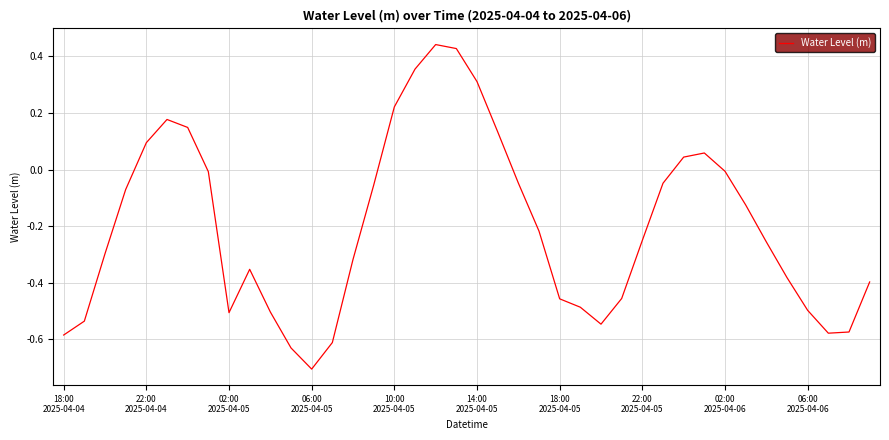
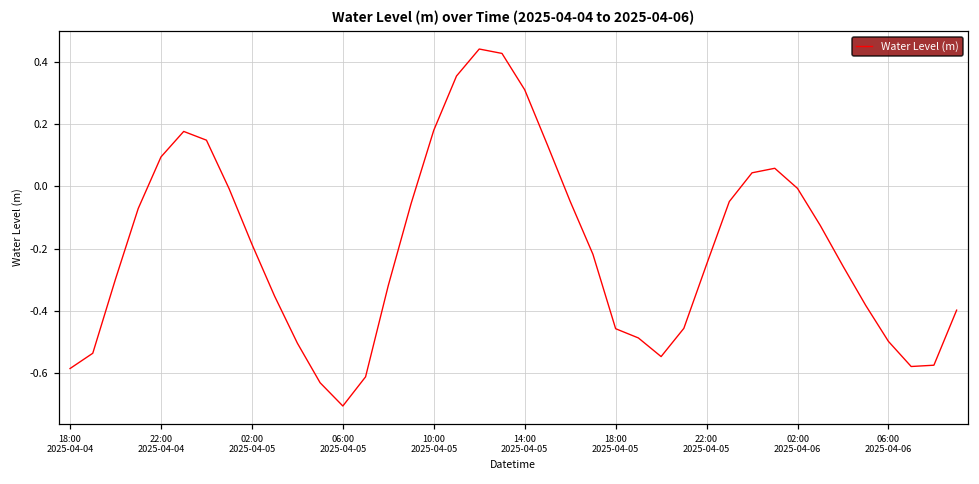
02:00 2025-04-05: -0.51 -> -0.19
10:00 2025-04-05: 0.22 -> 0.18
